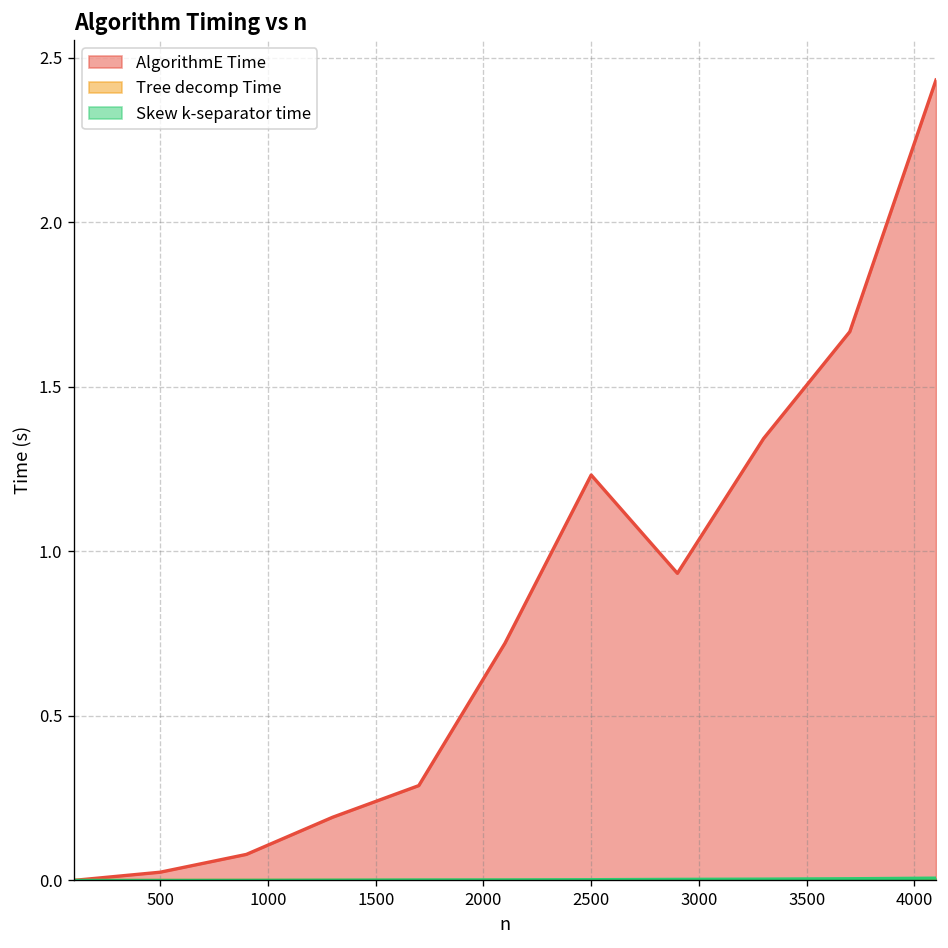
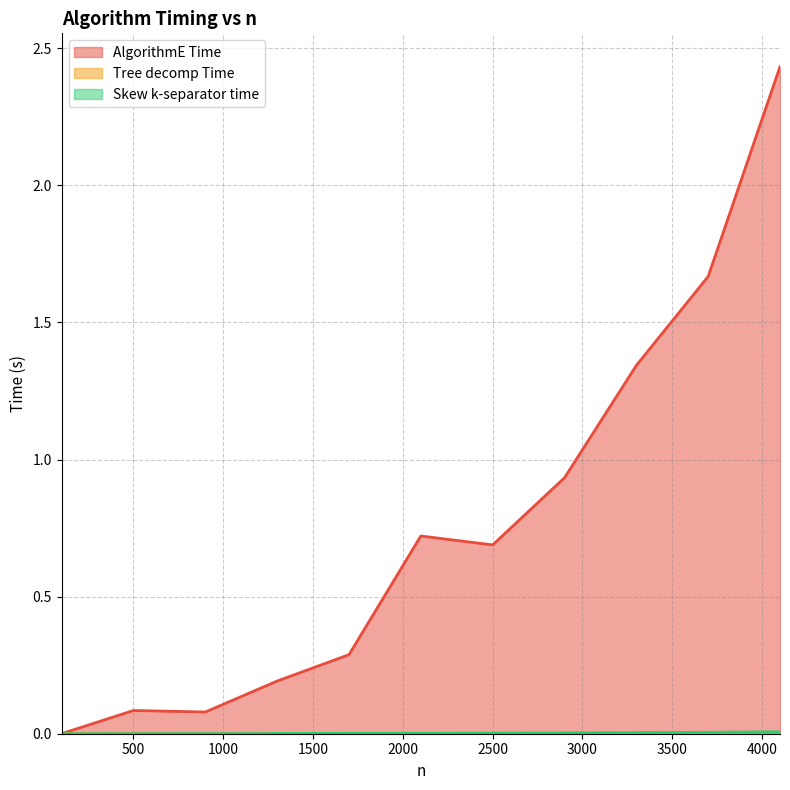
AlgorithmE Time, 500: 0.03 -> 0.08
AlgorithmE Time, 2500: 1.23 -> 0.69
